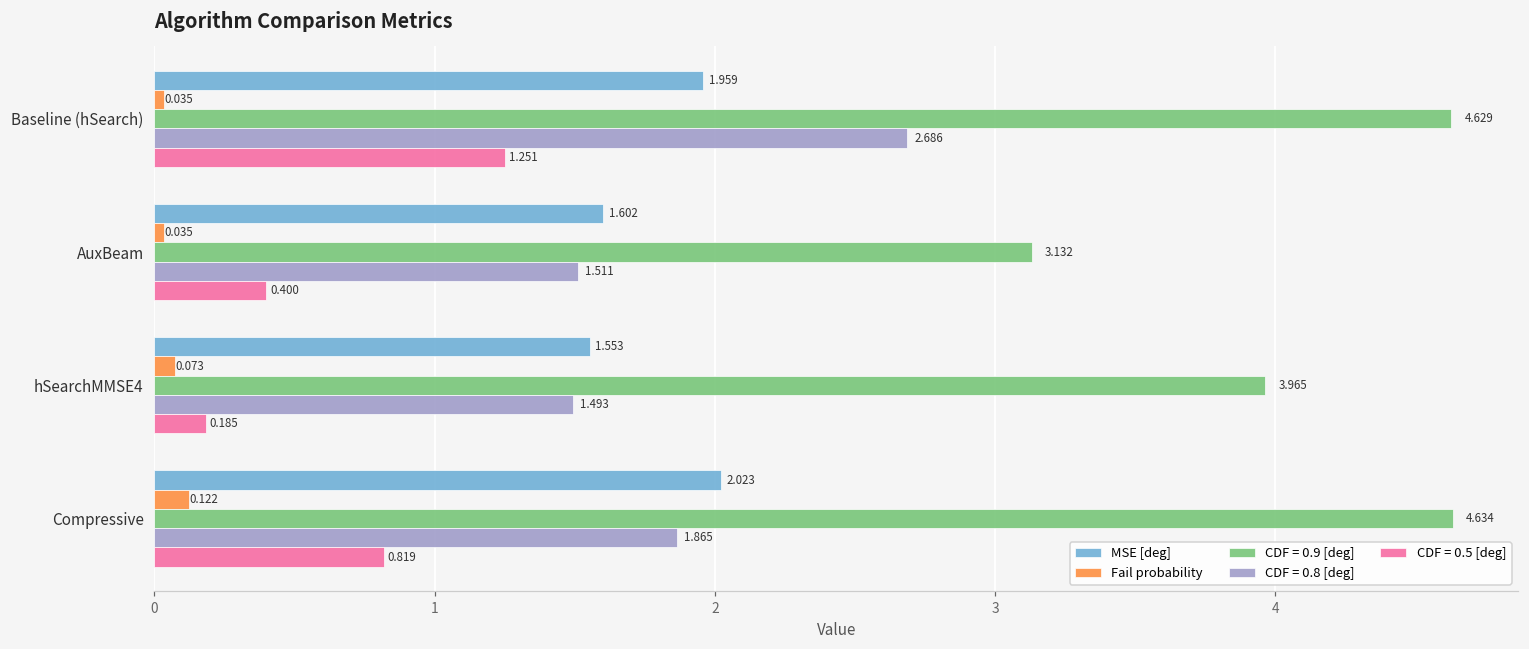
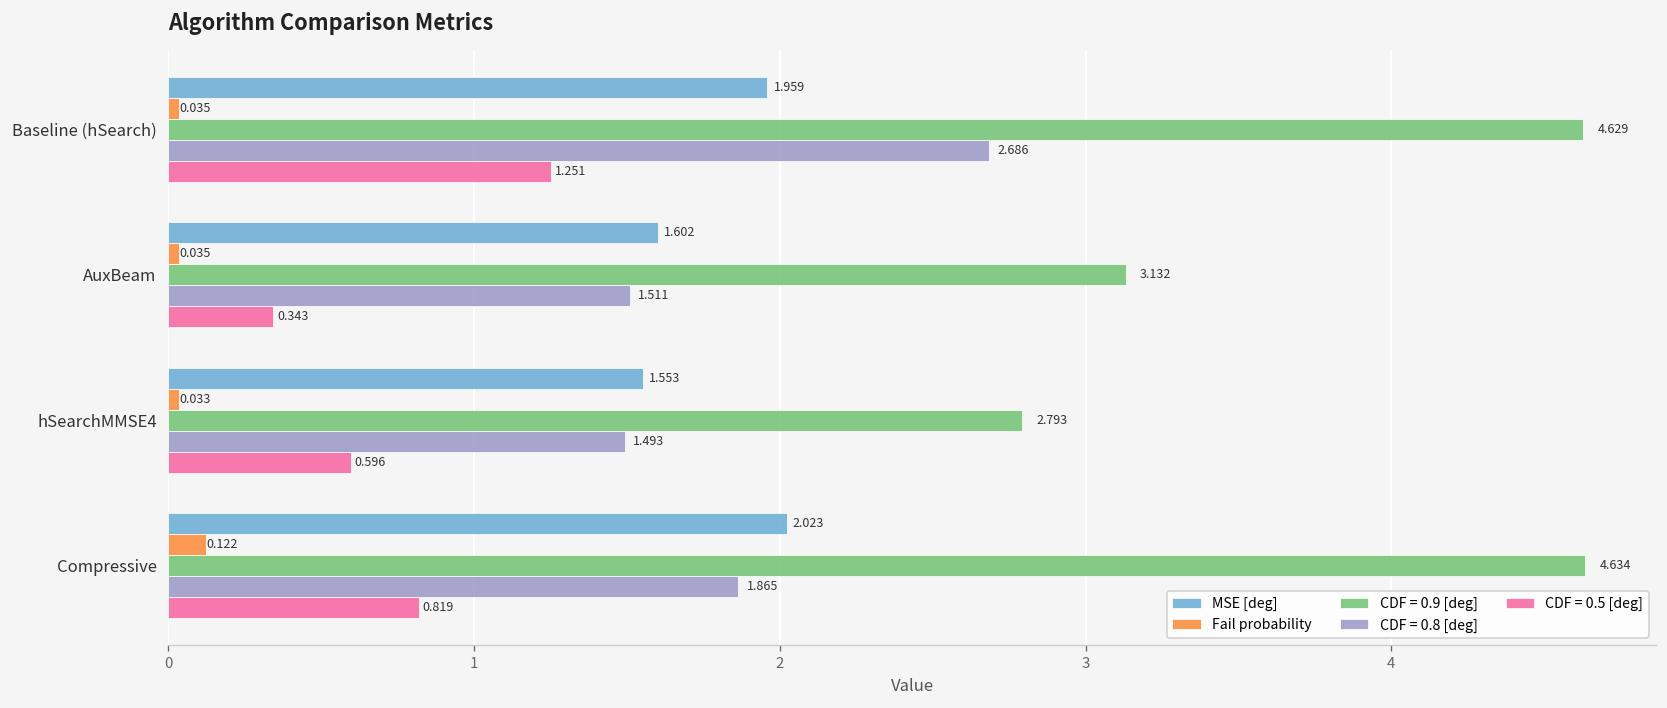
CDF = 0.5 [deg], AuxBeam: 0.400 -> 0.343
Fail probability, hSearchMMSE4: 0.073 -> 0.033
CDF = 0.9 [deg], hSearchMMSE4: 3.965 -> 2.793
CDF = 0.5 [deg], hSearchMMSE4: 0.185 -> 0.596
